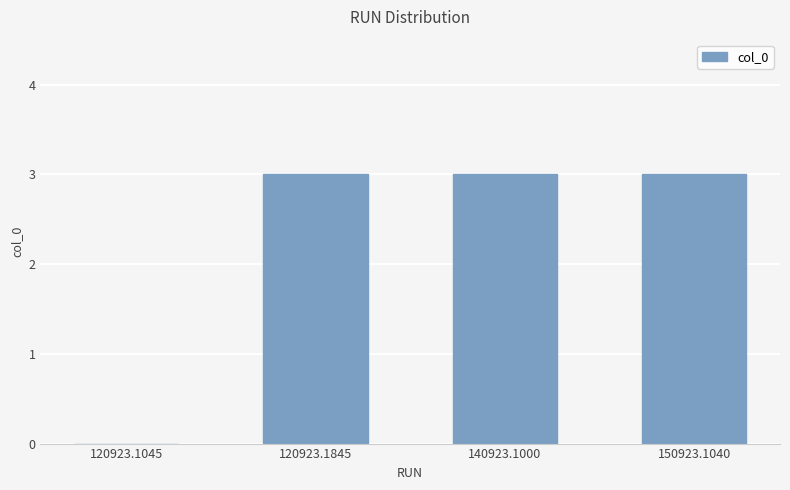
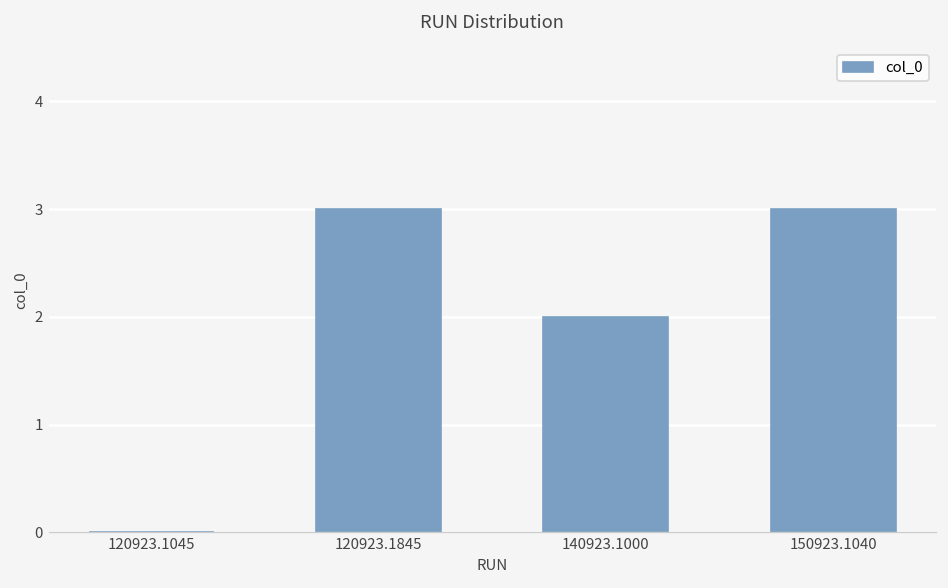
140923.1000: 3 -> 2
